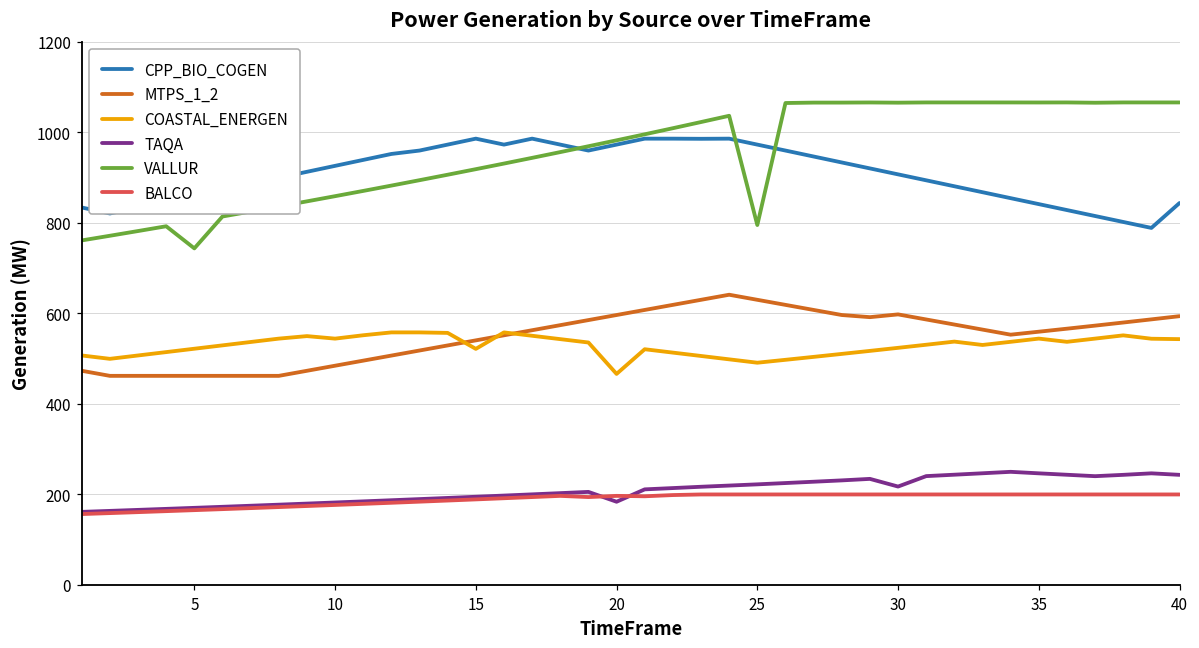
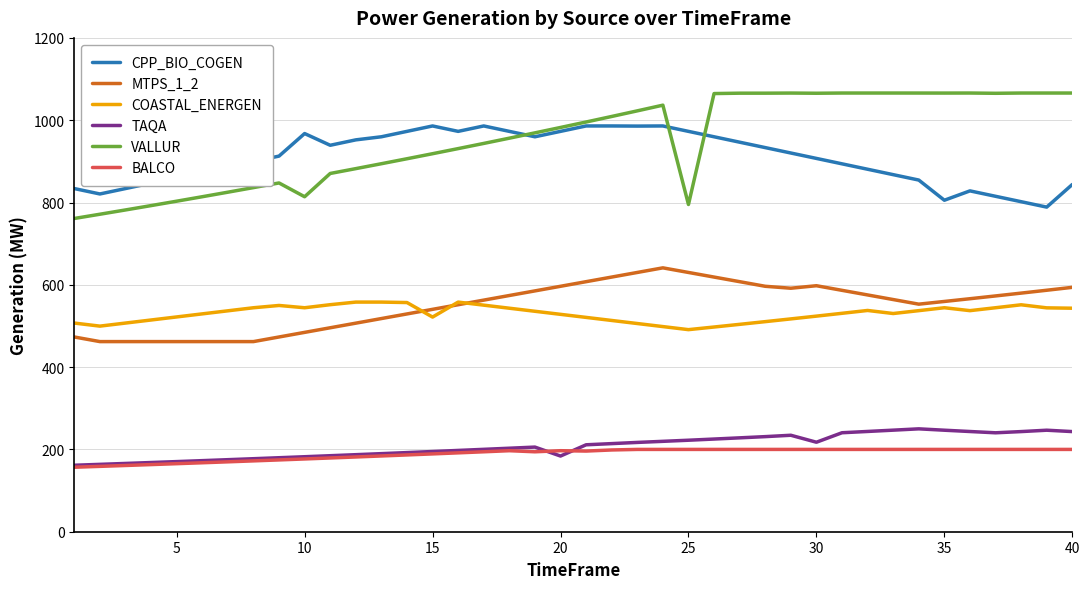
VALLUR, 5: 740 -> 800
CPP_BIO_COGEN, 10: 930 -> 970
VALLUR, 10: 860 -> 810
COASTAL_ENERGEN, 20: 470 -> 530
CPP_BIO_COGEN, 35: 840 -> 810
